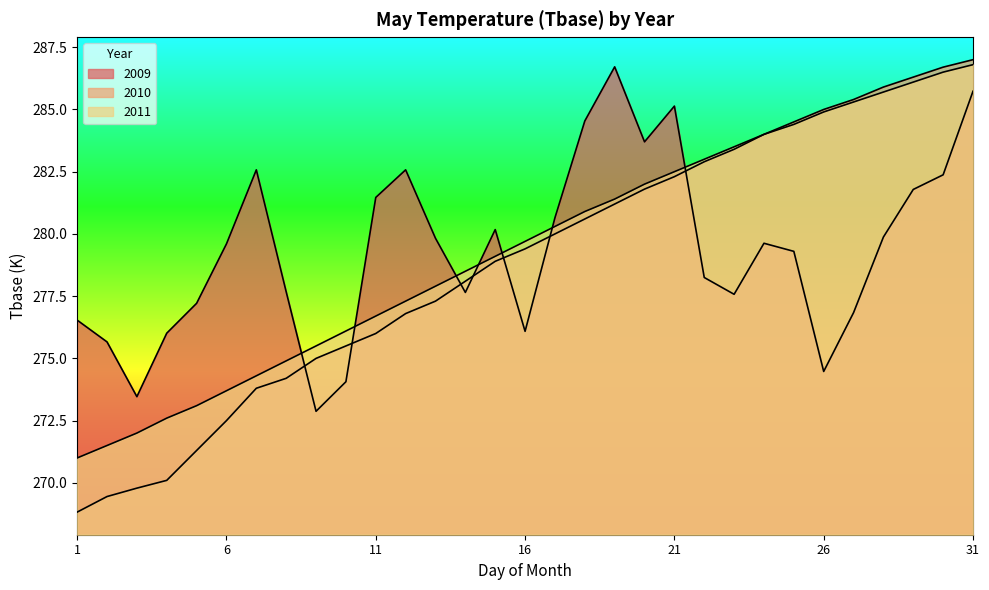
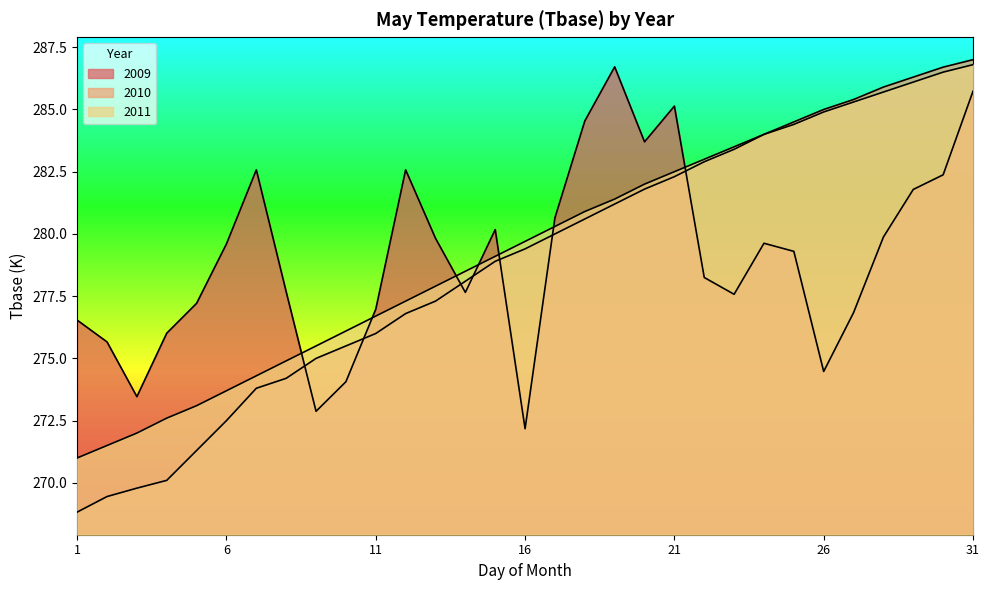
2009, 11: 281.5 -> 277.0
2009, 16: 276.1 -> 272.2
